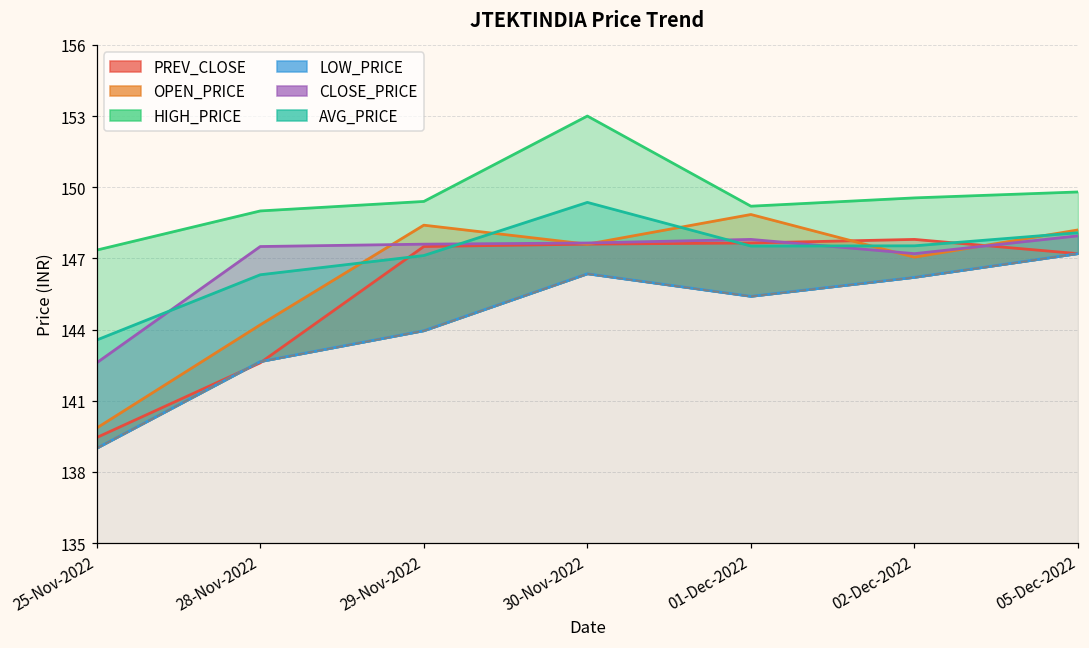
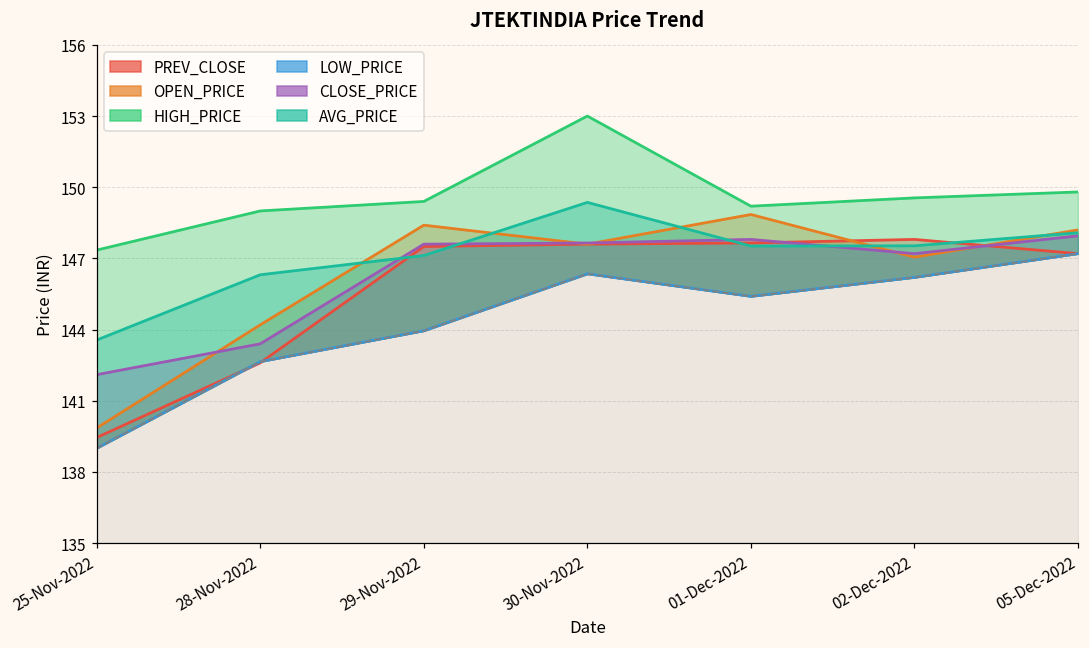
CLOSE_PRICE, 25-Nov-2022: 142.6 -> 142.1
CLOSE_PRICE, 28-Nov-2022: 147.5 -> 143.4
